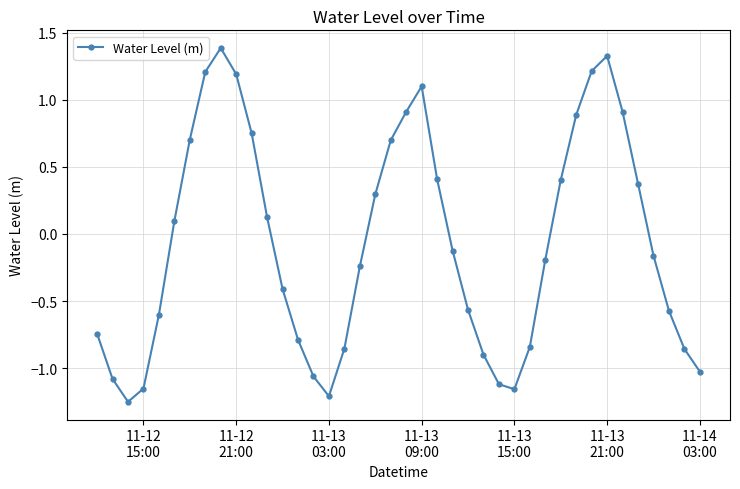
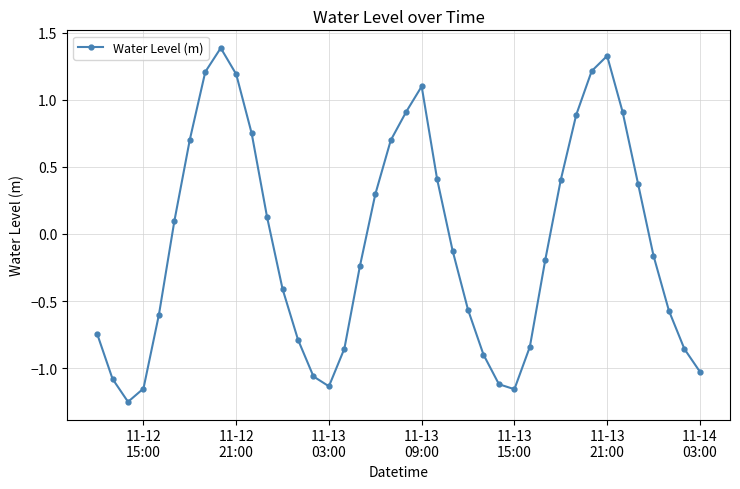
11-13 03:00: -1.21 -> -1.14
